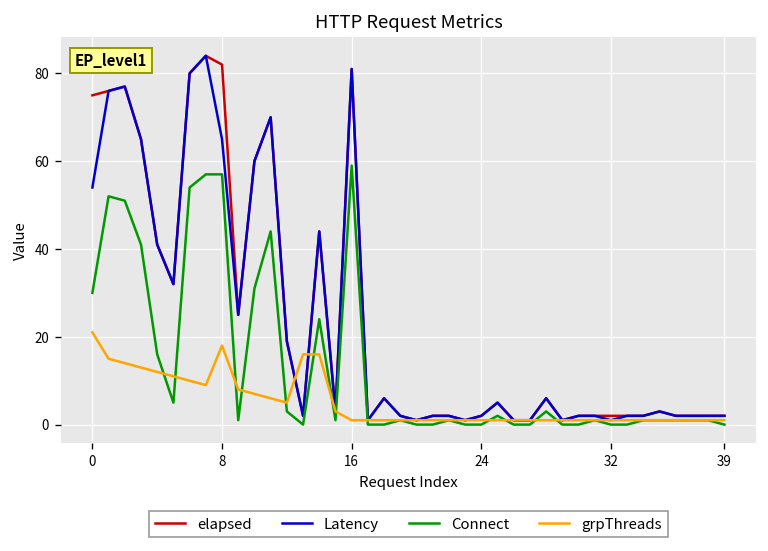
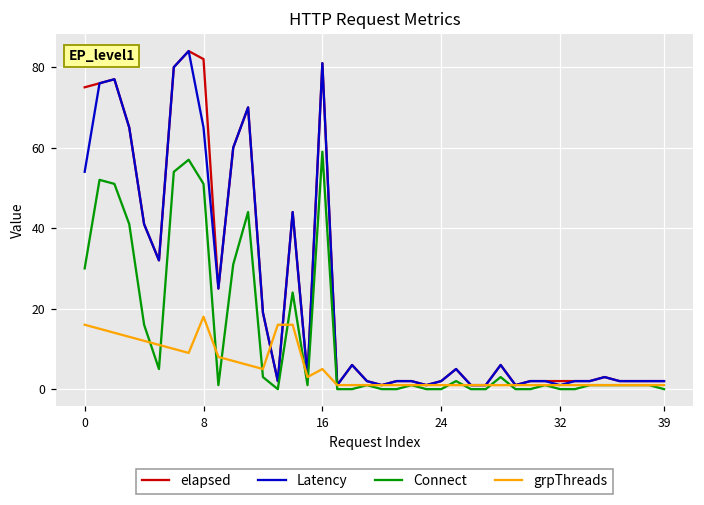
grpThreads, 0: 21 -> 16
Connect, 8: 57 -> 51
grpThreads, 16: 1 -> 5
